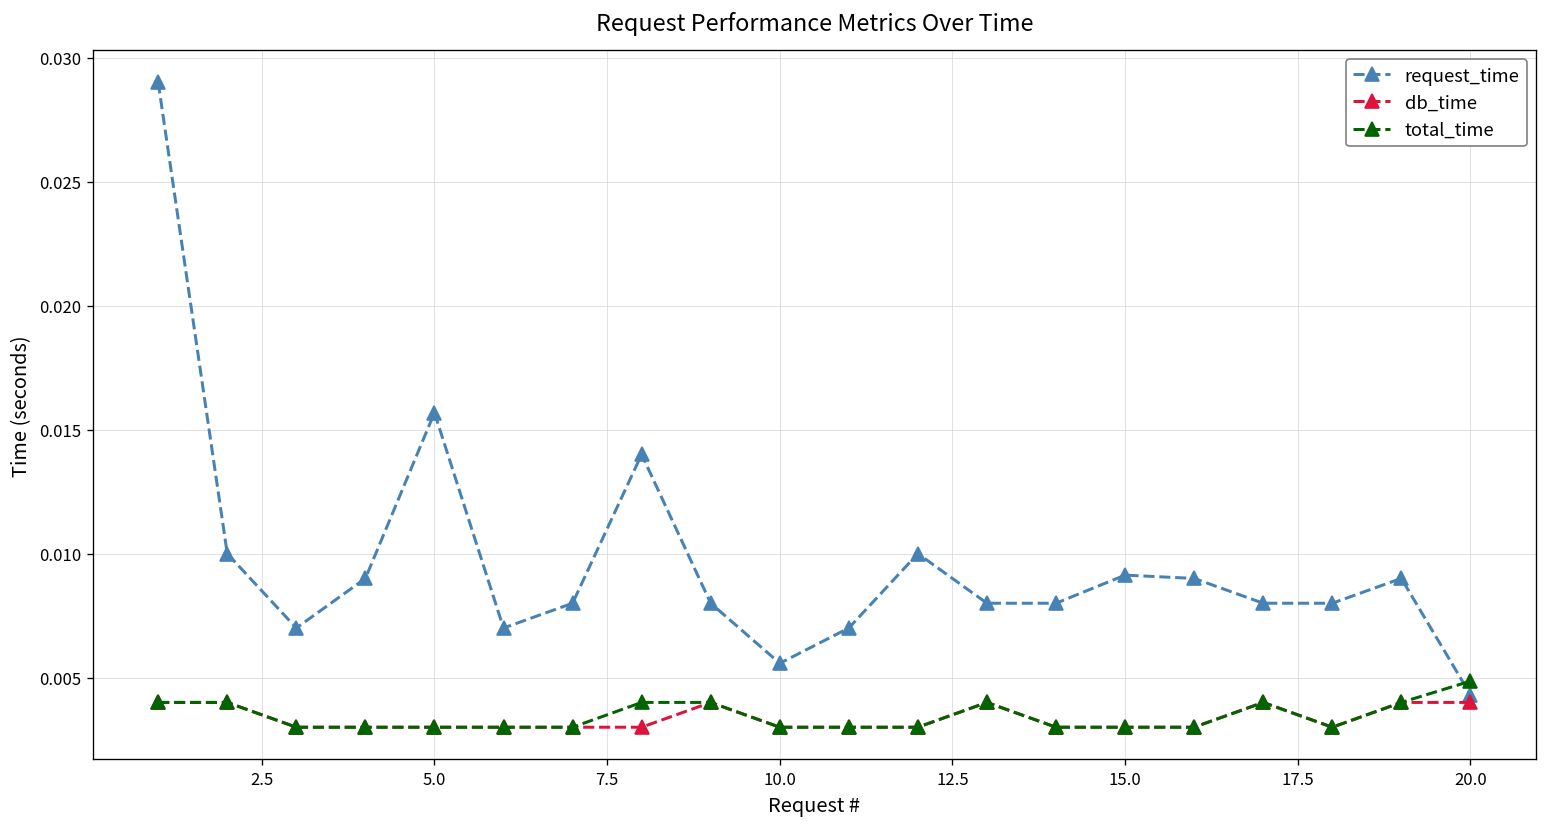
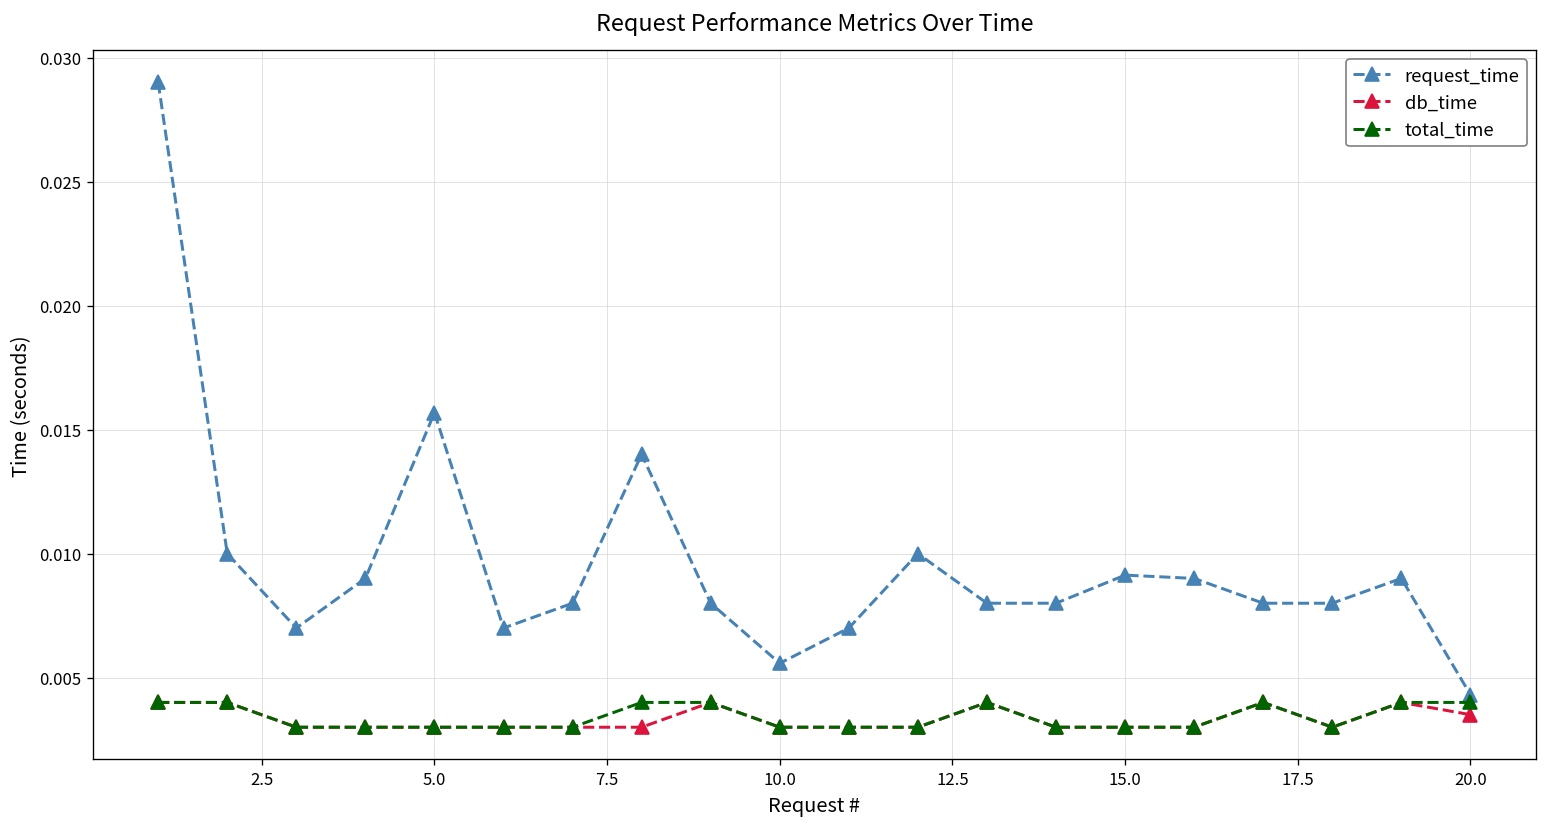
db_time, 20.0: 0.0040 -> 0.0035
total_time, 20.0: 0.0049 -> 0.0040
